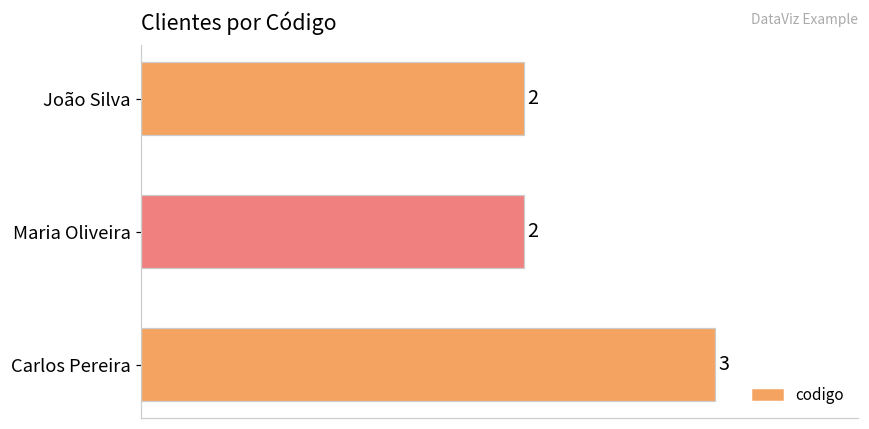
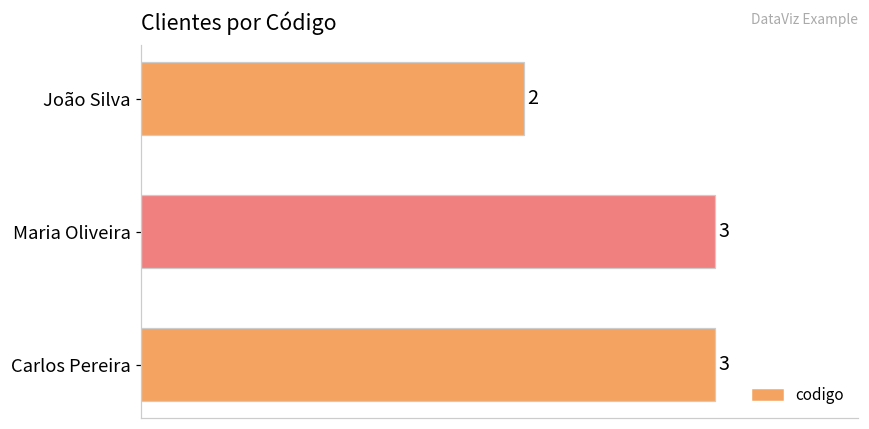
Maria Oliveira: 2 -> 3
